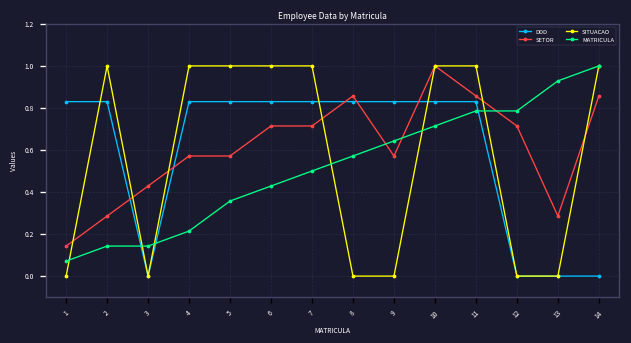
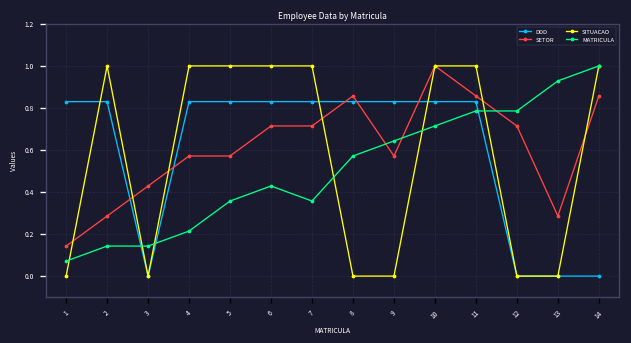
MATRICULA, 7: 0.50 -> 0.36
